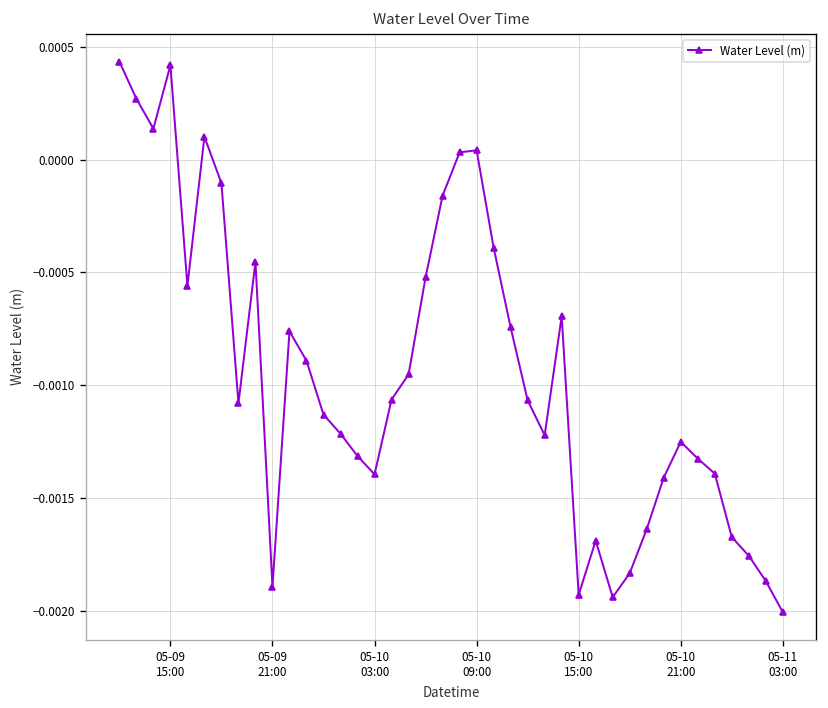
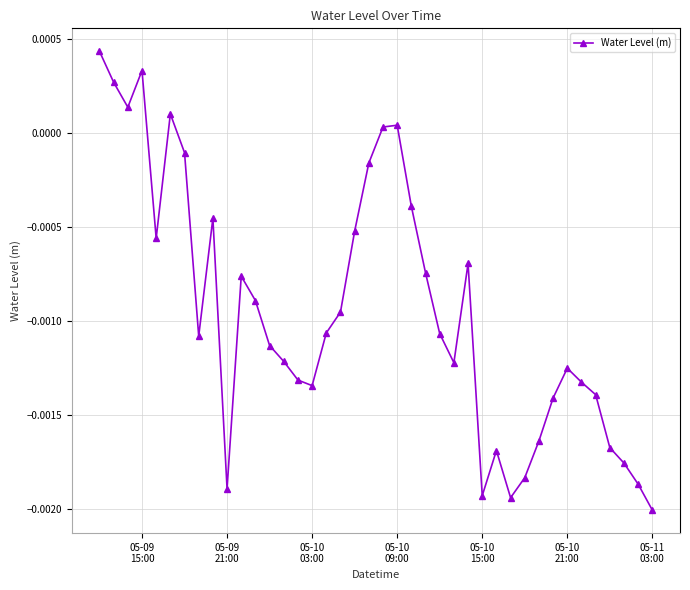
05-09 15:00: 0.00042 -> 0.00033
05-10 03:00: -0.00139 -> -0.00134
